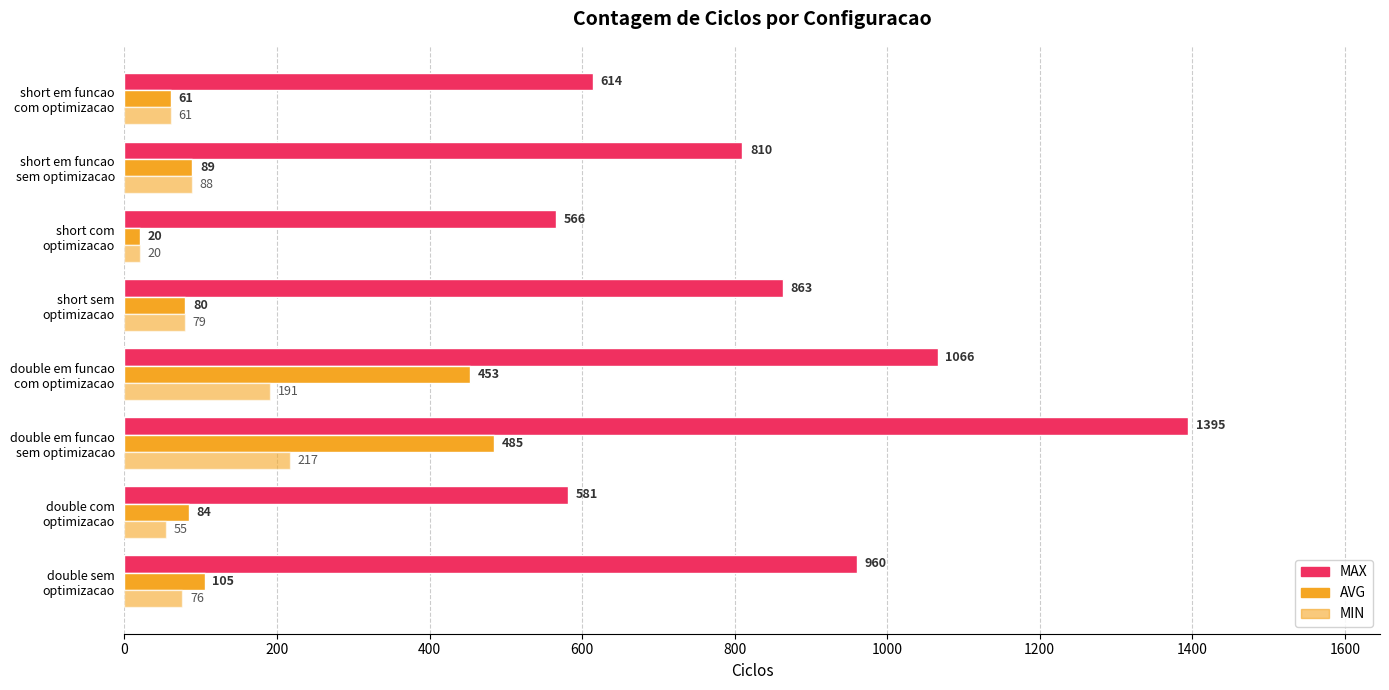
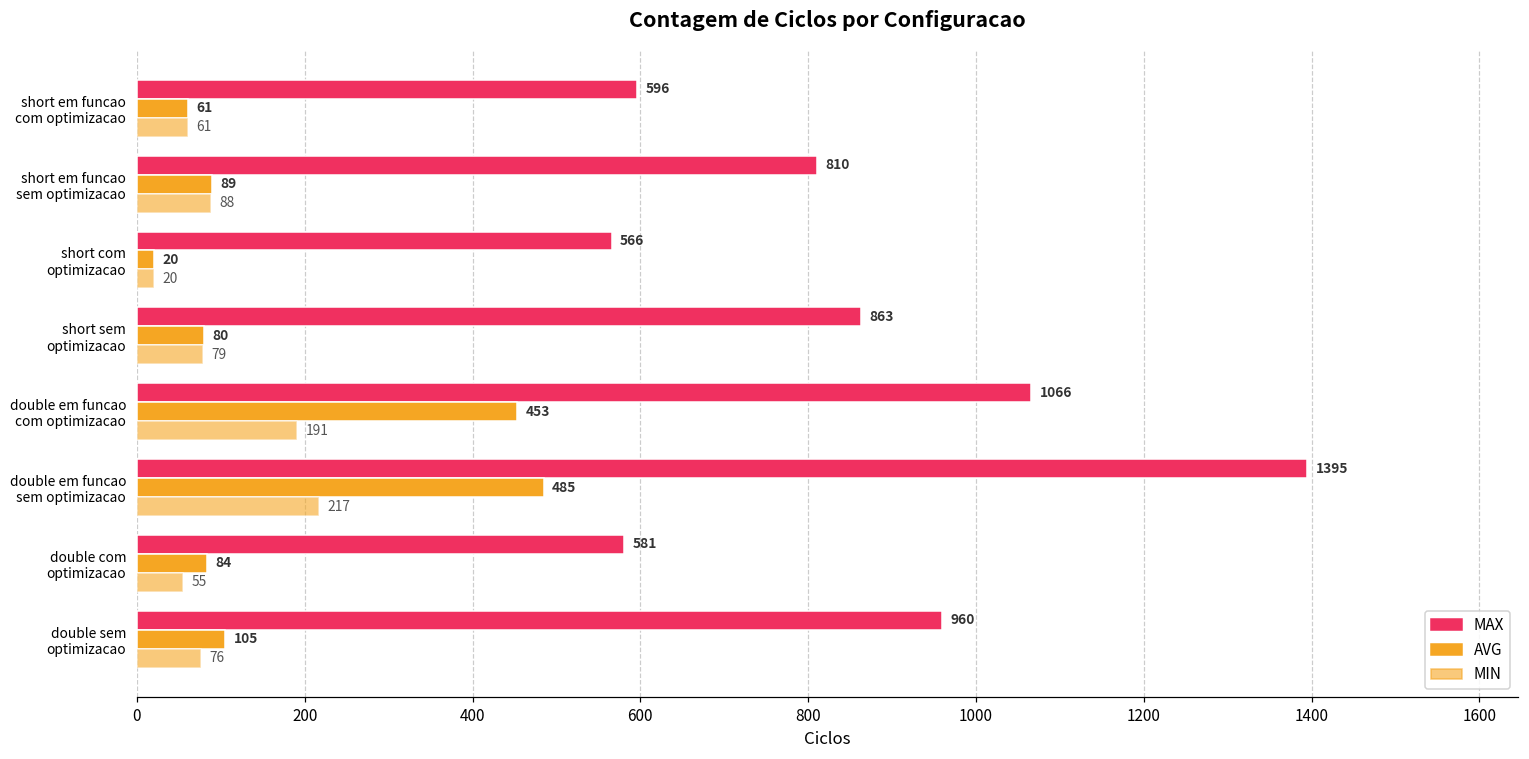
MAX, short em funcao com optimizacao: 614 -> 596
